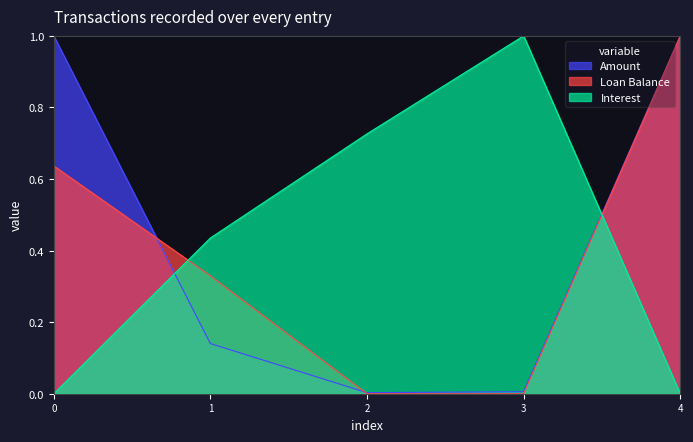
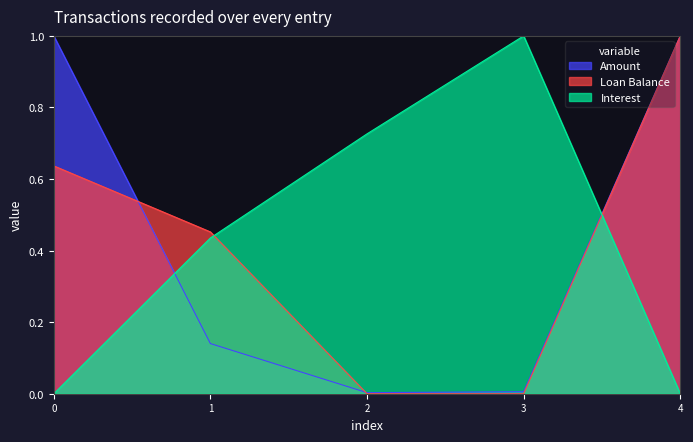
Loan Balance, 1: 0.33 -> 0.45
